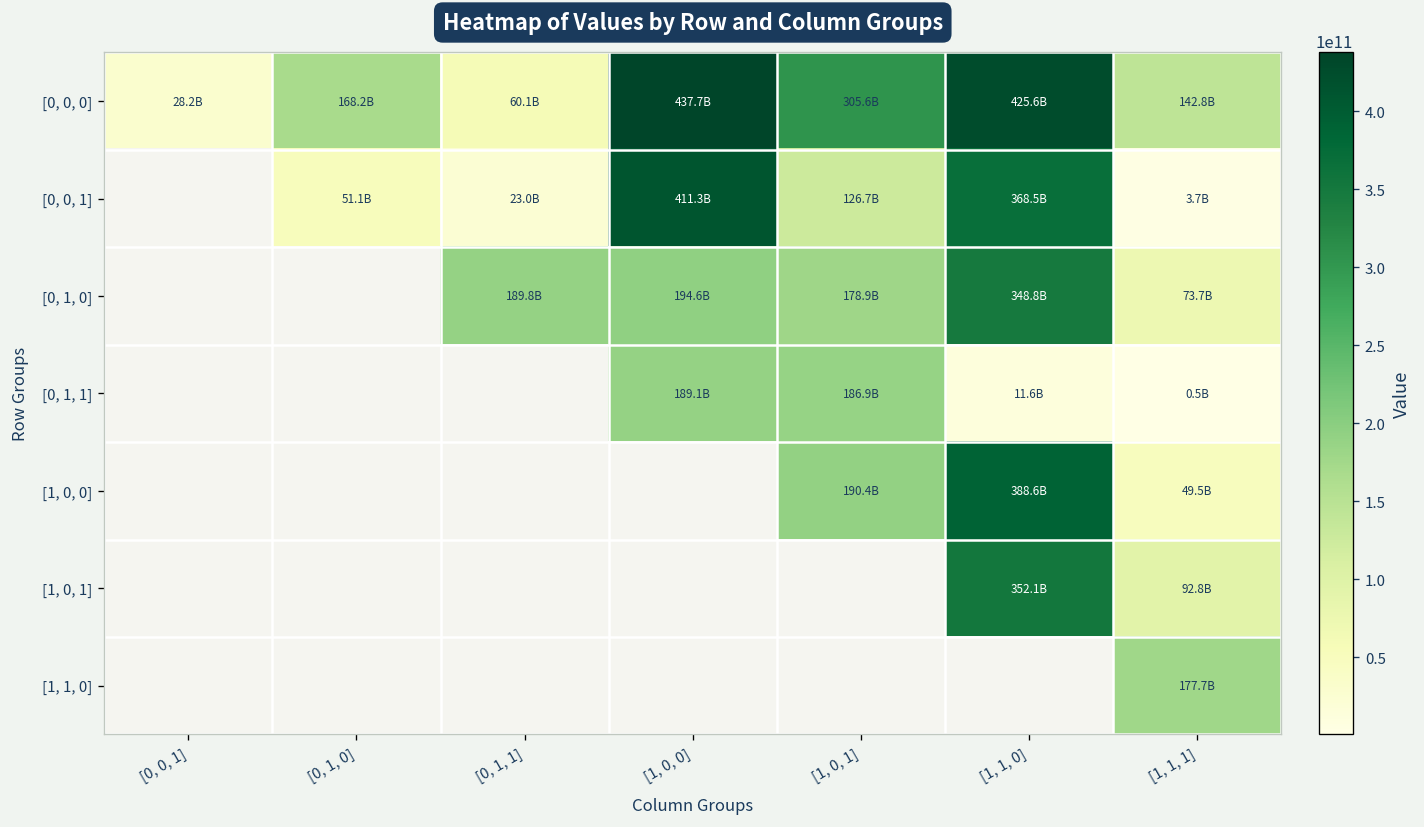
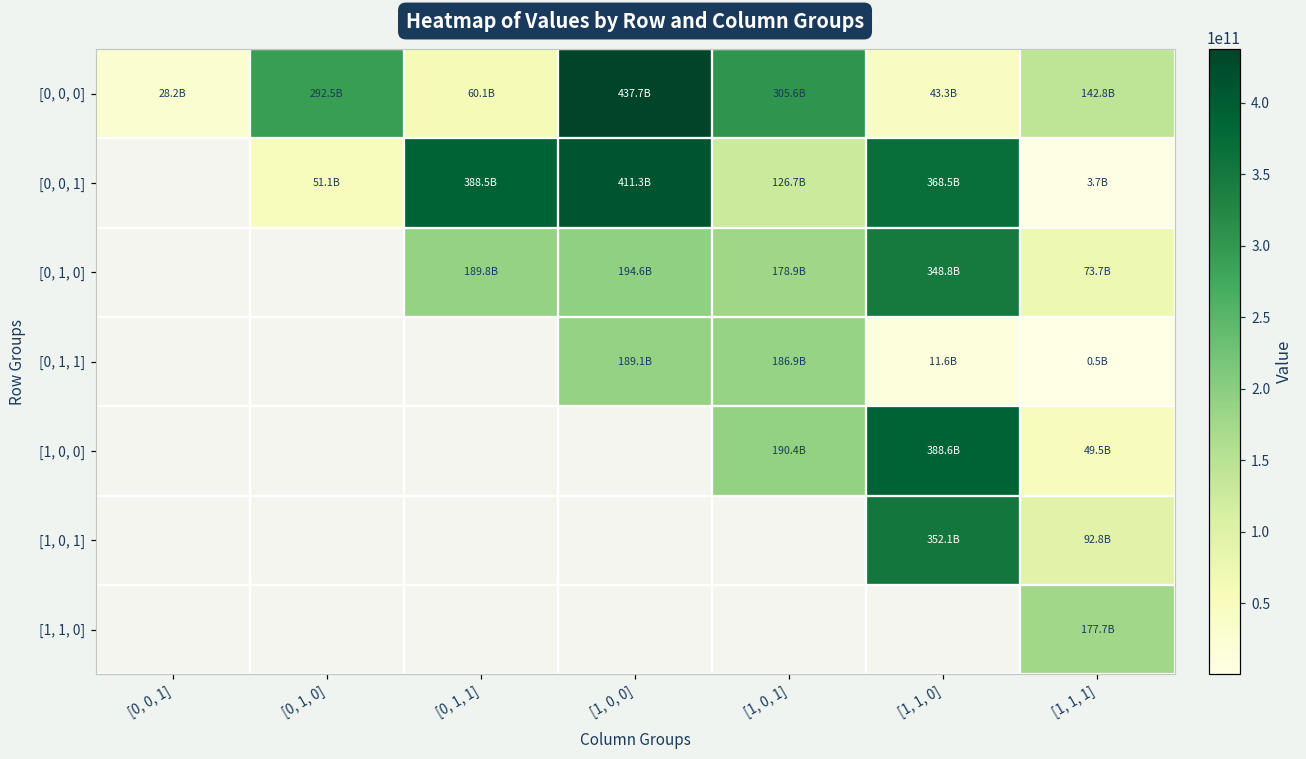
[0, 0, 0], [0, 1, 0]: 168.2B -> 292.5B
[0, 0, 0], [1, 1, 0]: 425.6B -> 43.3B
[0, 0, 1], [0, 1, 1]: 23.0B -> 388.5B
